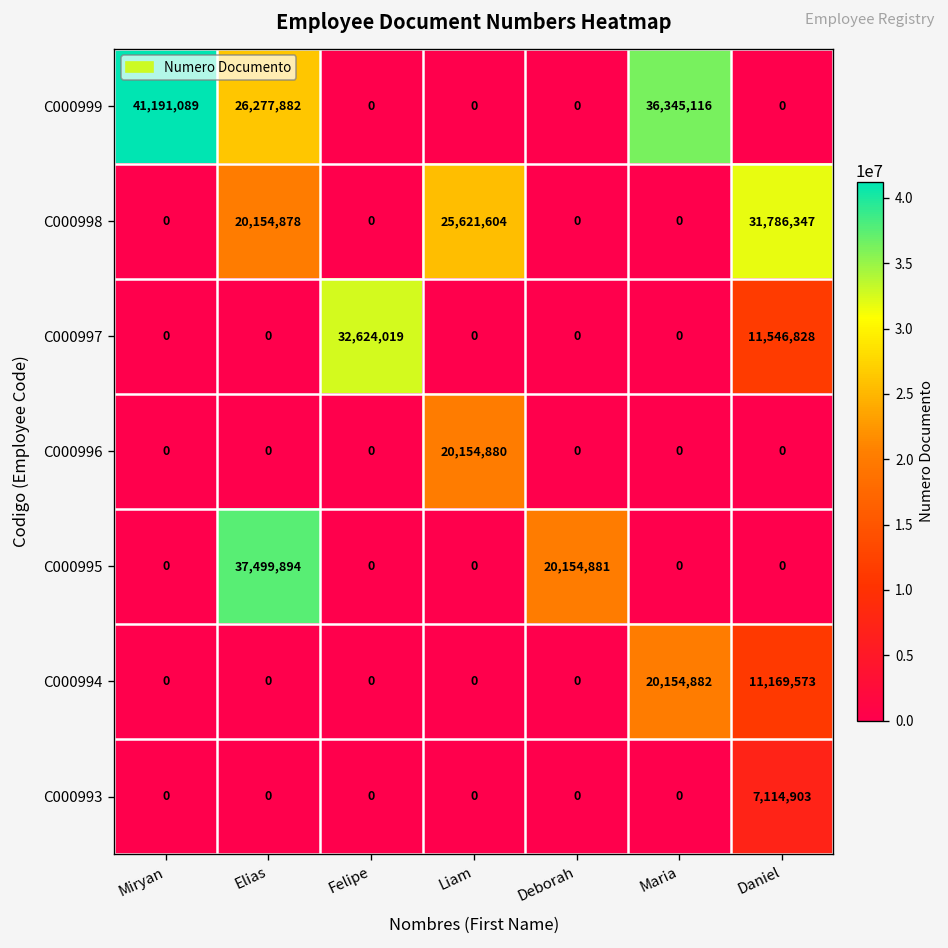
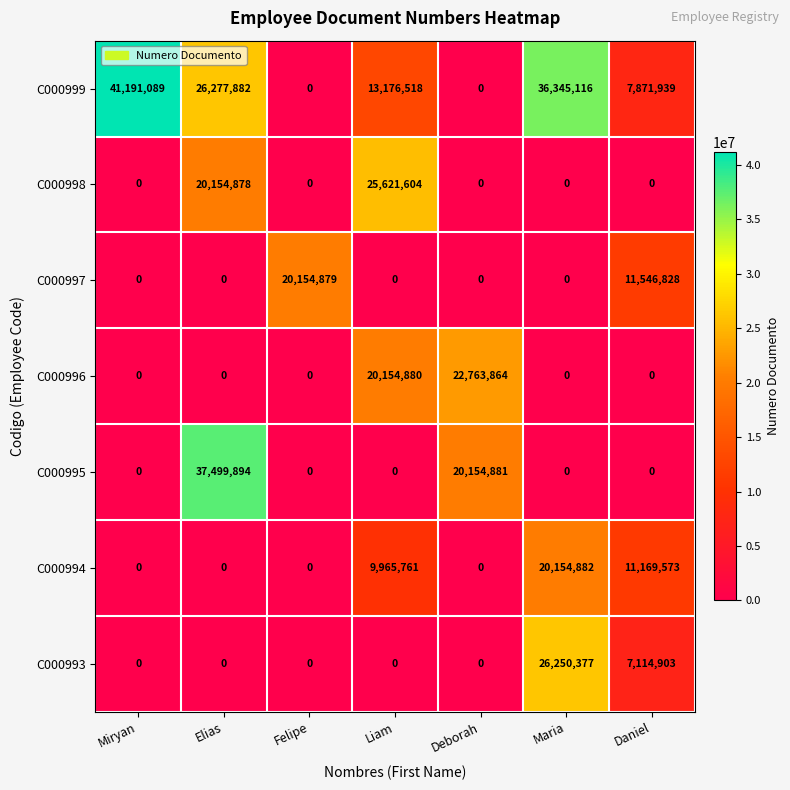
C000999, Liam: 0 -> 13,176,518
C000999, Daniel: 0 -> 7,871,939
C000998, Daniel: 31,786,347 -> 0
C000997, Felipe: 32,624,019 -> 20,154,879
C000996, Deborah: 0 -> 22,763,864
C000994, Liam: 0 -> 9,965,761
C000993, Maria: 0 -> 26,250,377
